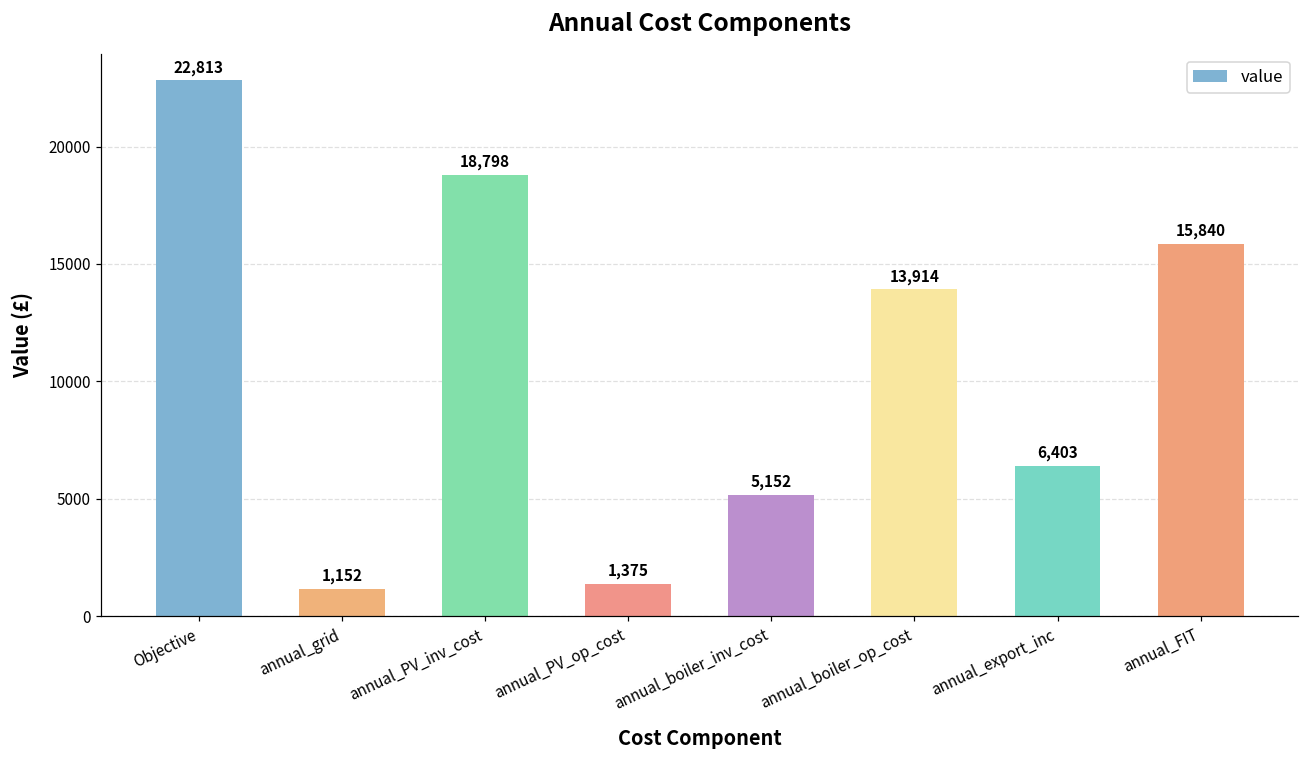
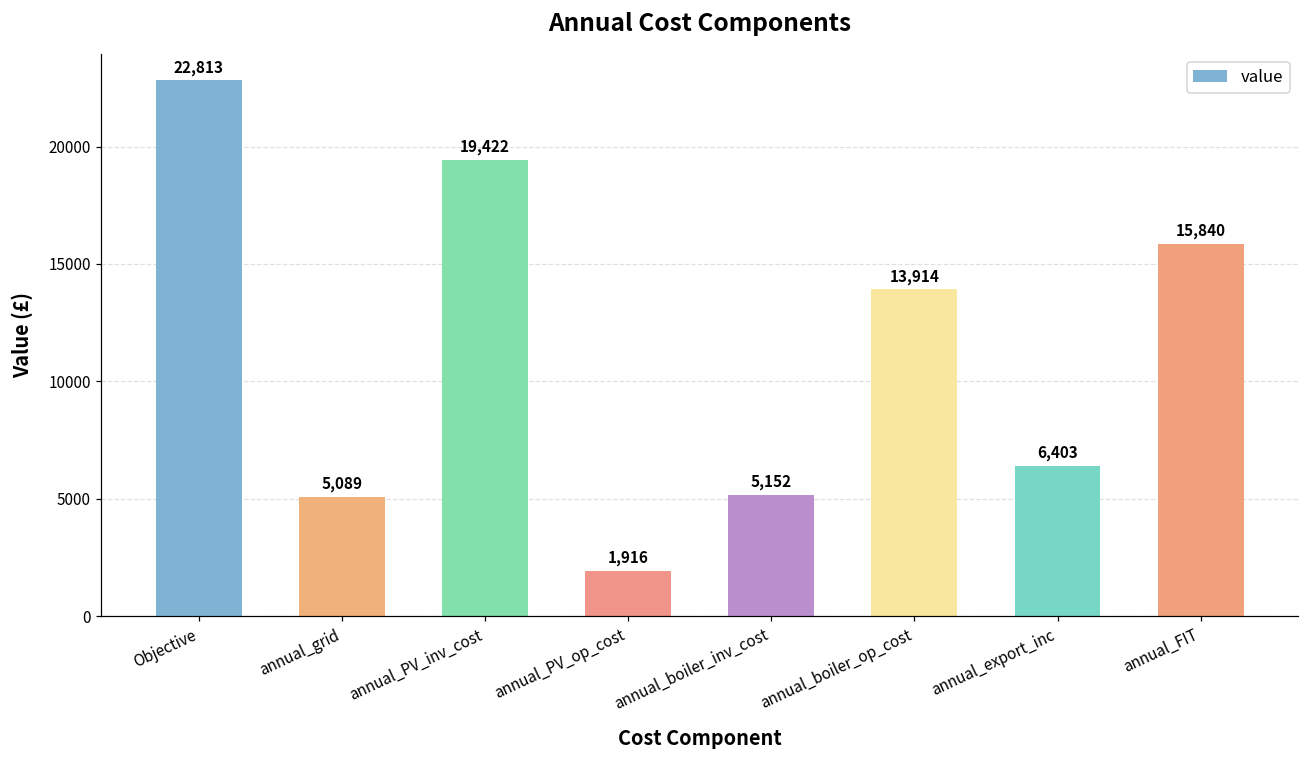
annual_grid: 1,152 -> 5,089
annual_PV_inv_cost: 18,798 -> 19,422
annual_PV_op_cost: 1,375 -> 1,916
